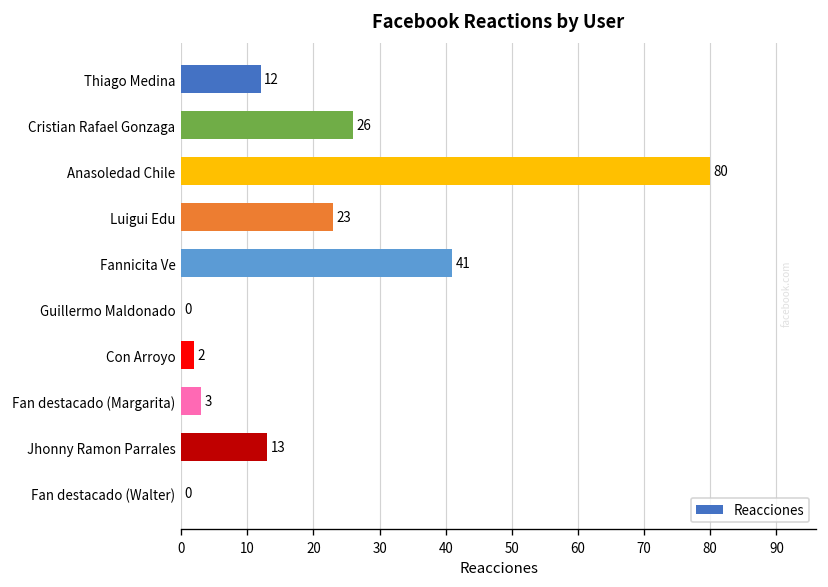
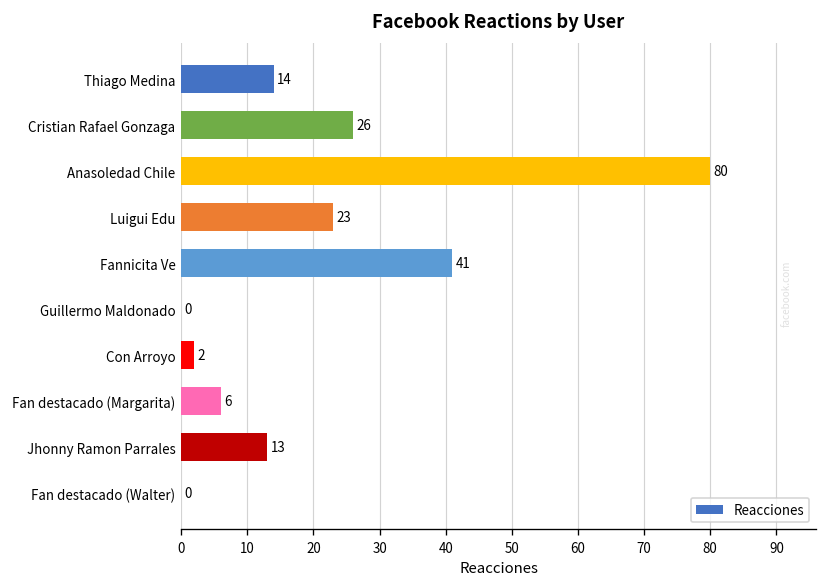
Thiago Medina: 12 -> 14
Fan destacado (Margarita): 3 -> 6
